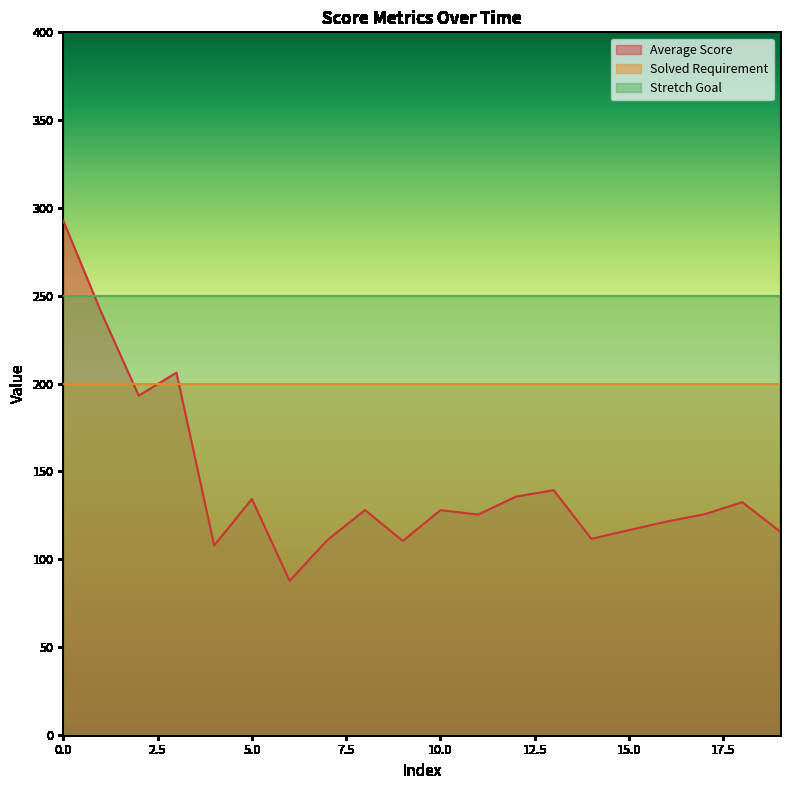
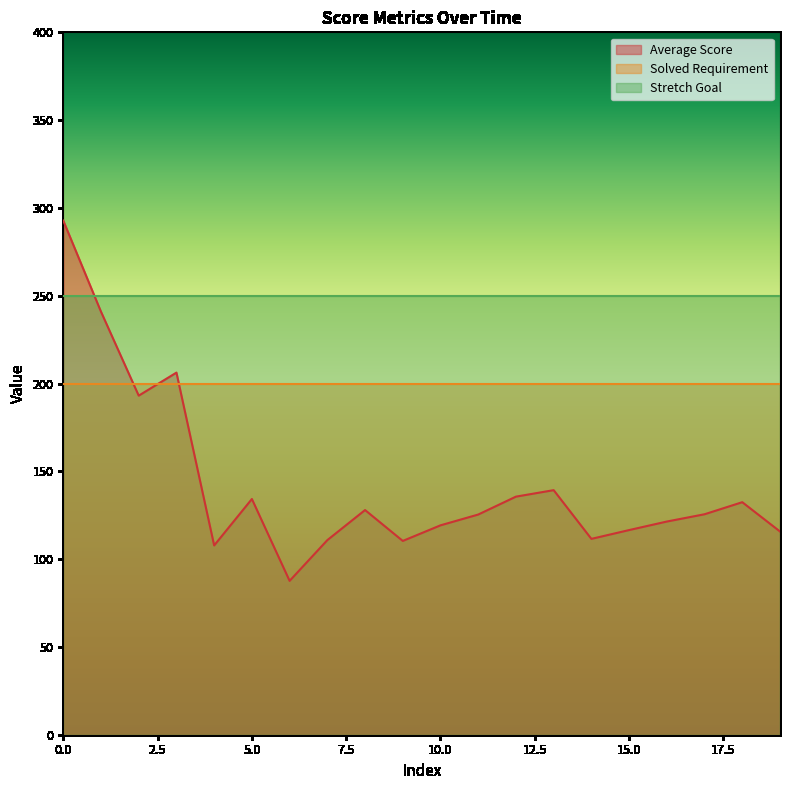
Average Score, 10.0: 128 -> 119
